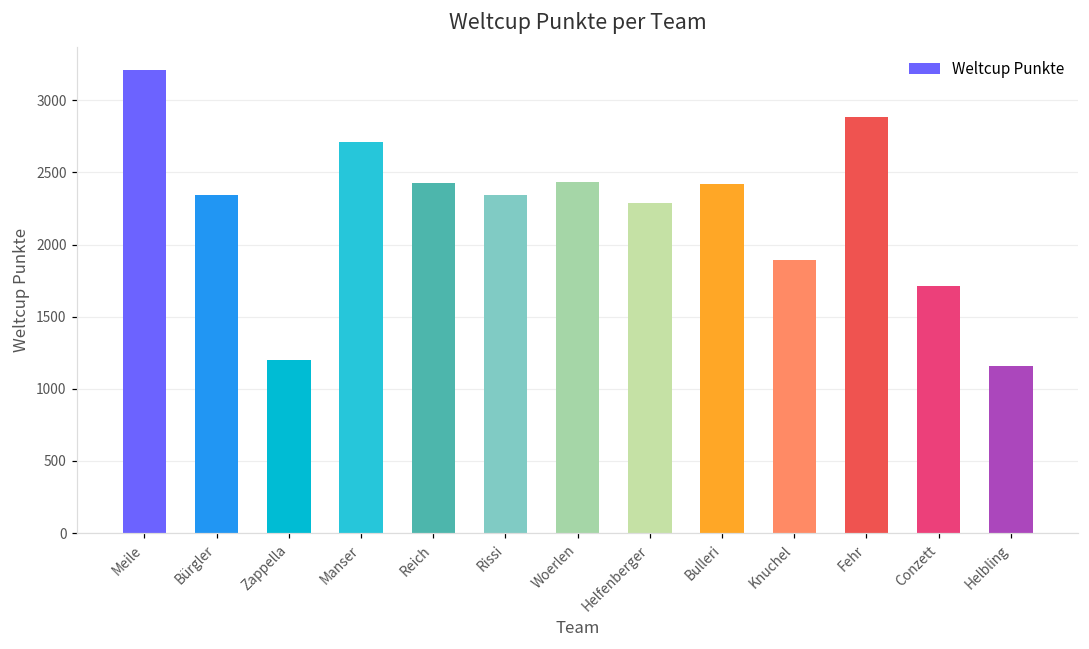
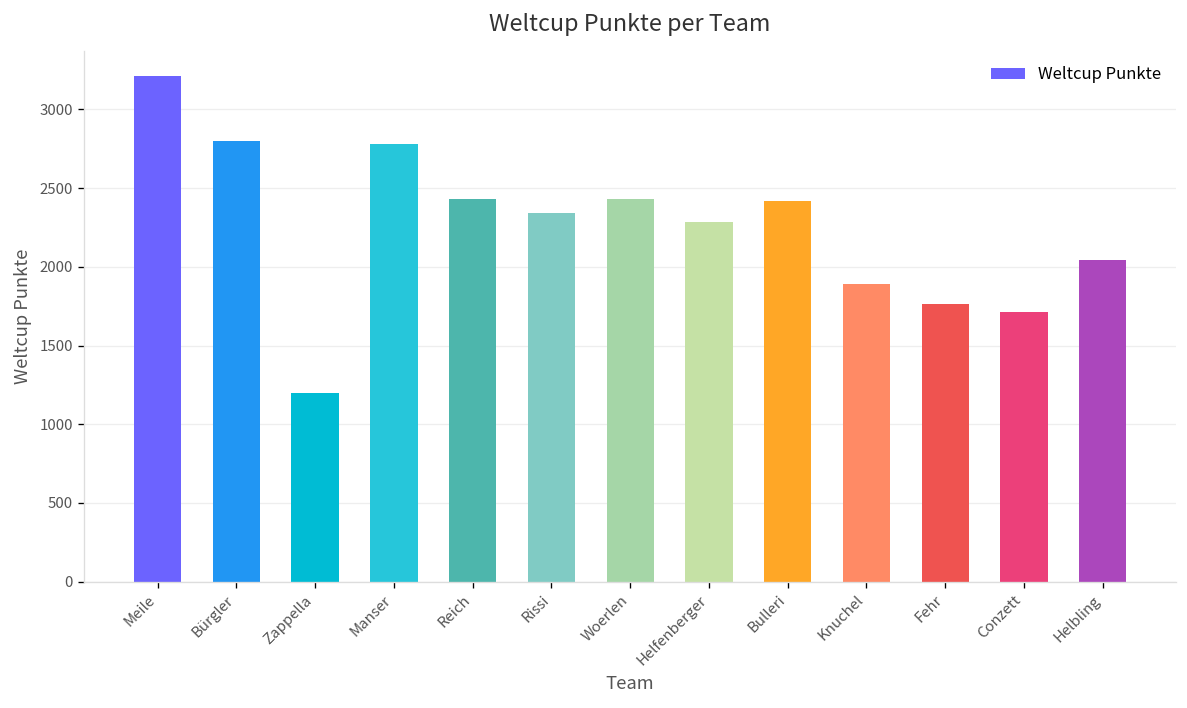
Bürgler: 2340 -> 2800
Manser: 2710 -> 2780
Fehr: 2890 -> 1770
Helbling: 1160 -> 2050
